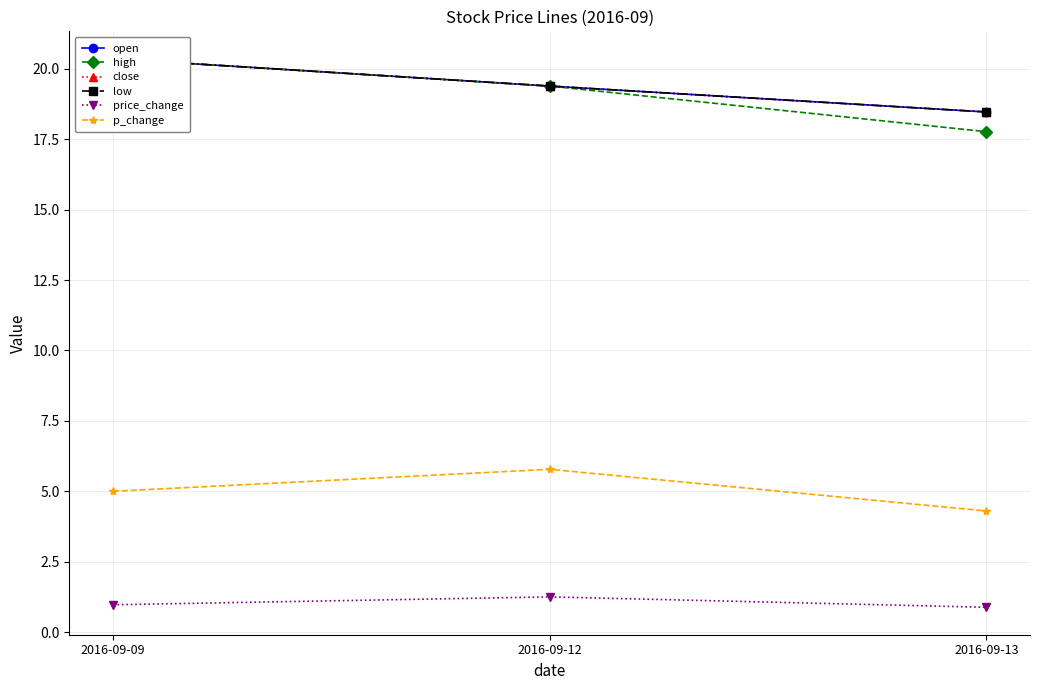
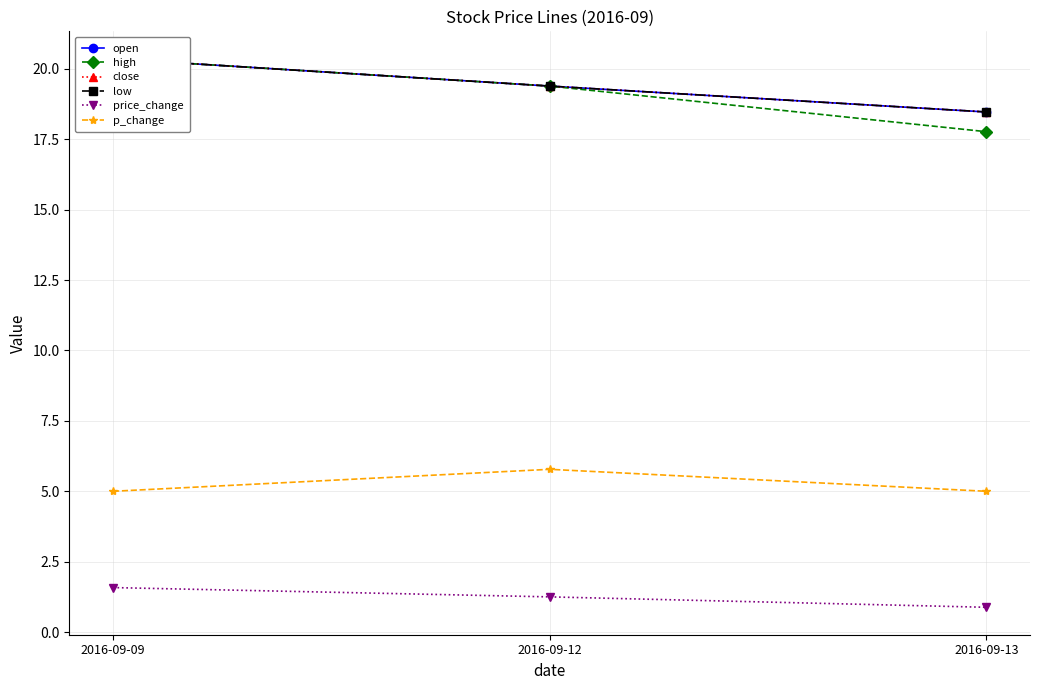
price_change, 2016-09-09: 1.0 -> 1.6
p_change, 2016-09-13: 4.3 -> 5.0
